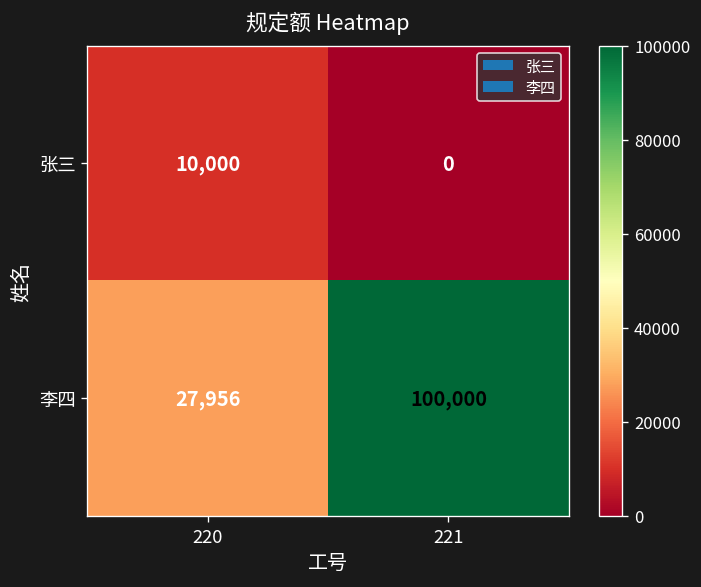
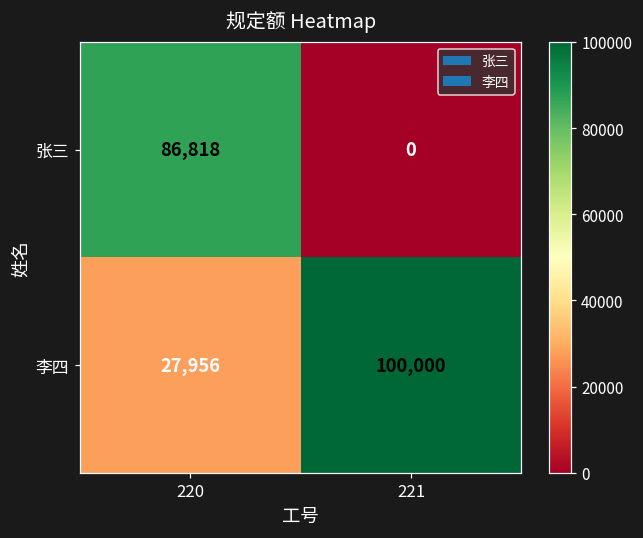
张三, 220: 10,000 -> 86,818
